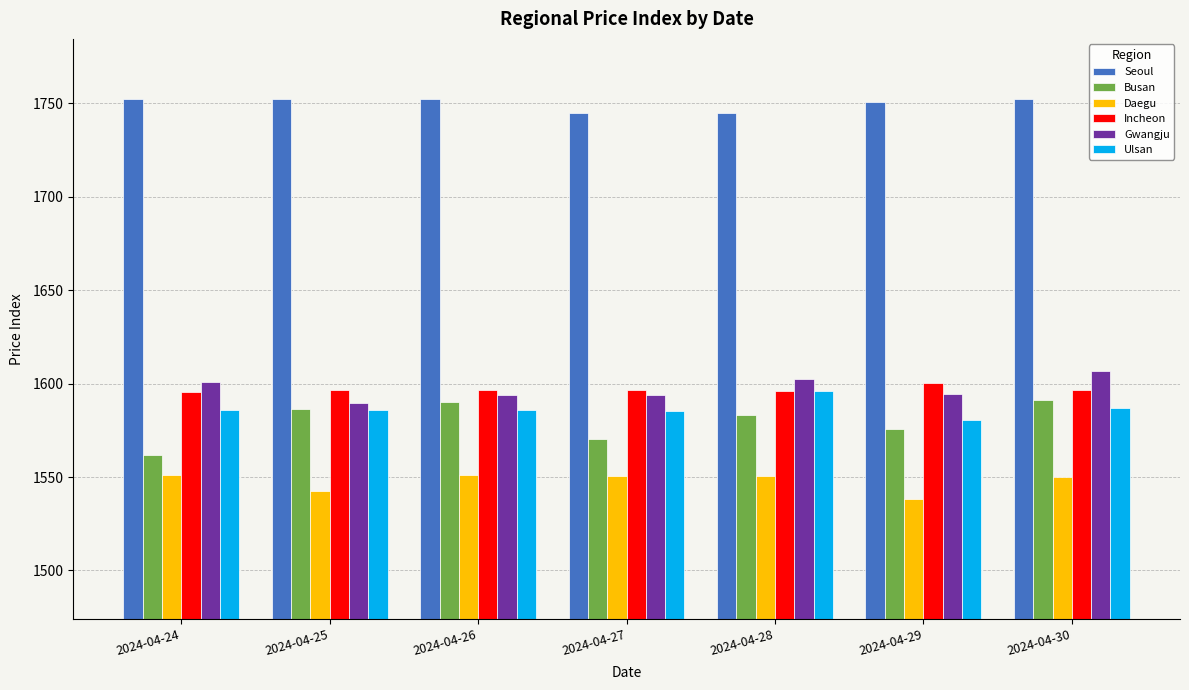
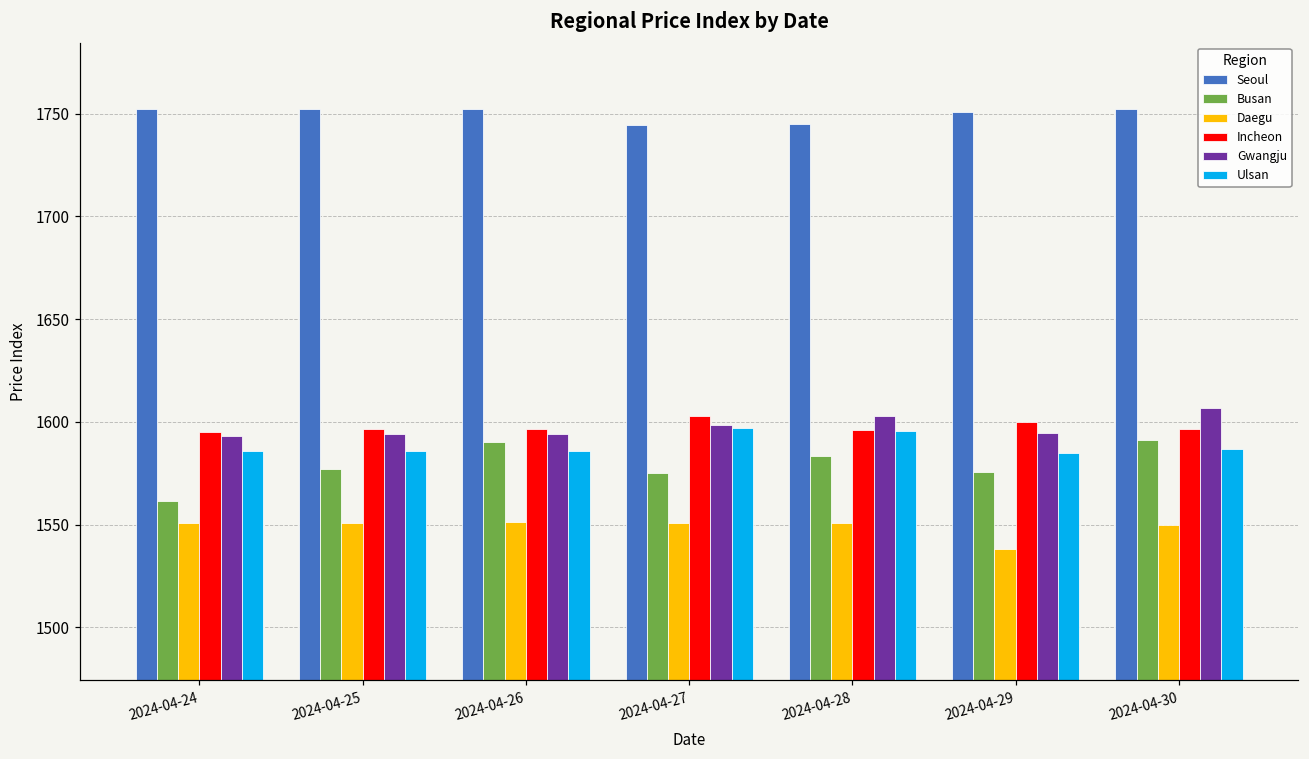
Gwangju, 2024-04-24: 1601 -> 1593
Busan, 2024-04-25: 1586 -> 1577
Daegu, 2024-04-25: 1543 -> 1551
Gwangju, 2024-04-25: 1590 -> 1594
Busan, 2024-04-27: 1570 -> 1575
Incheon, 2024-04-27: 1596 -> 1603
Gwangju, 2024-04-27: 1594 -> 1598
Ulsan, 2024-04-27: 1585 -> 1597
Ulsan, 2024-04-29: 1581 -> 1585
